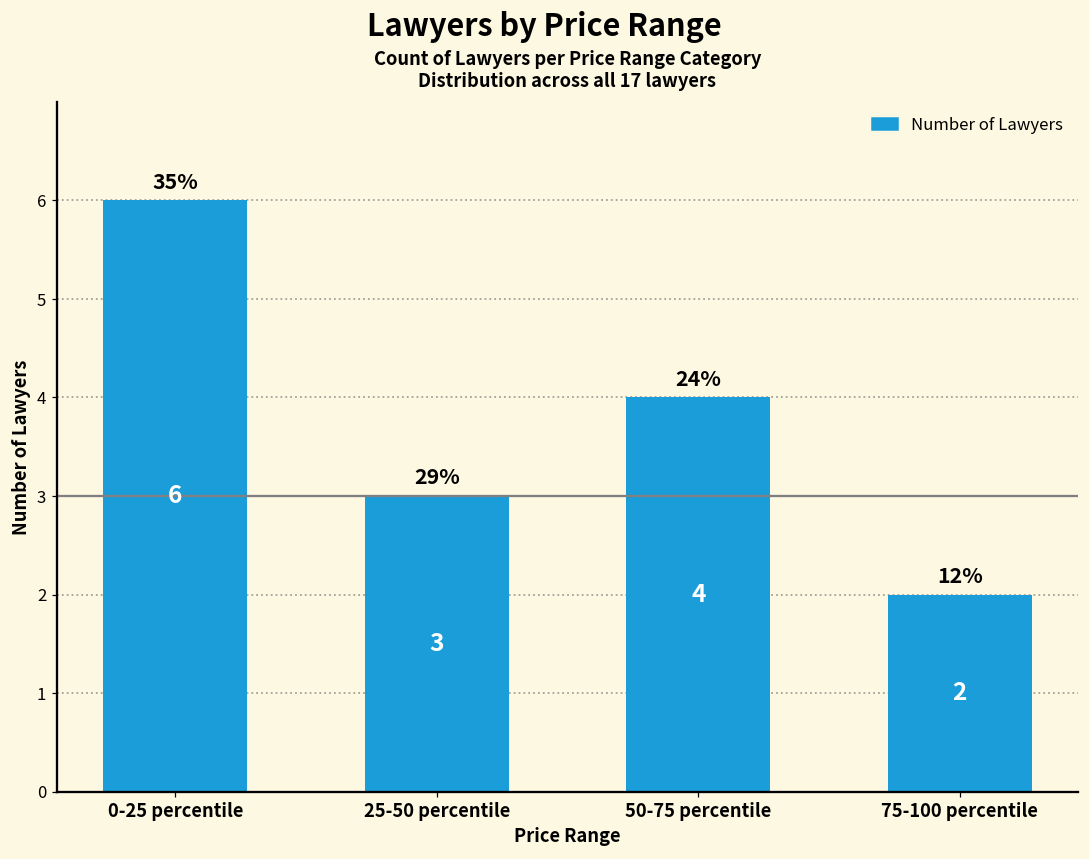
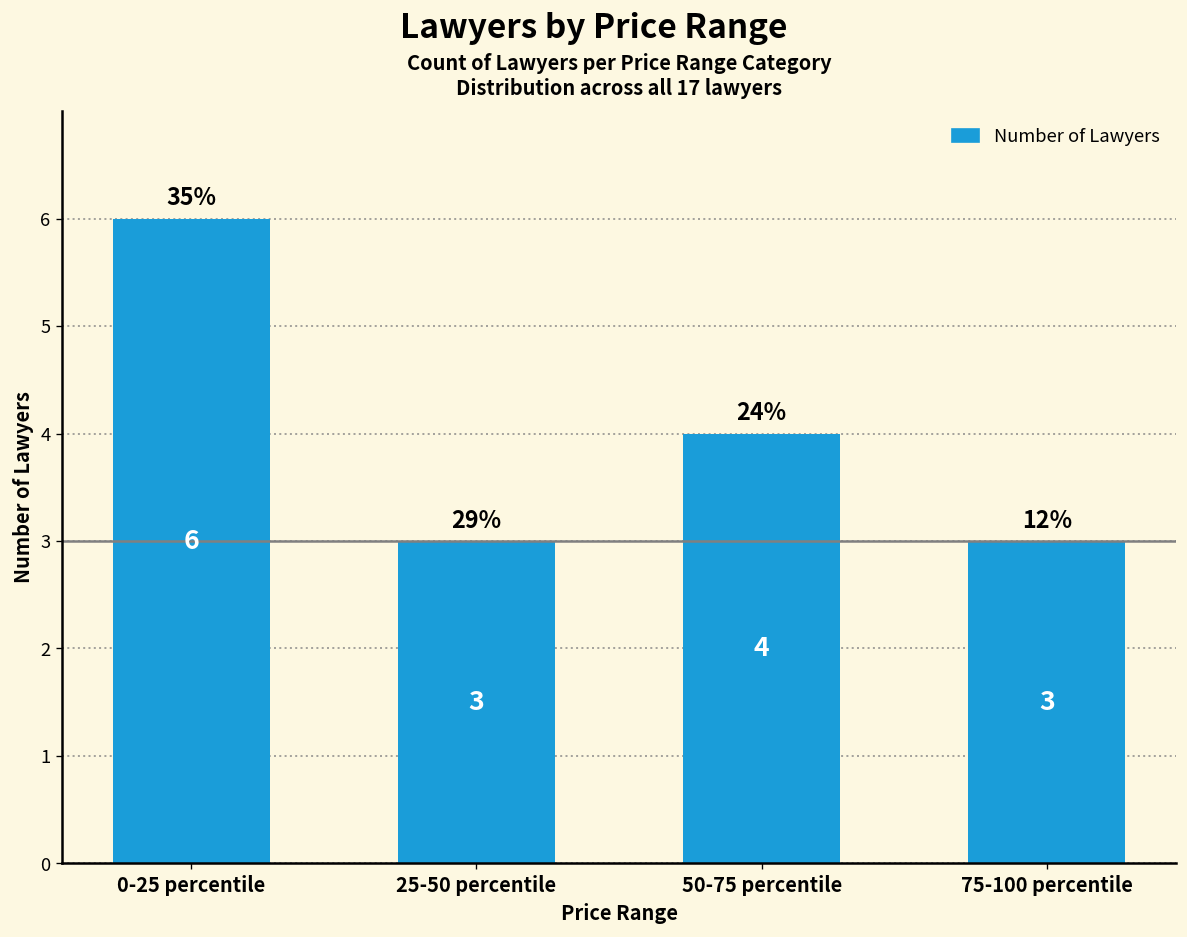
75-100 percentile: 2 -> 3
